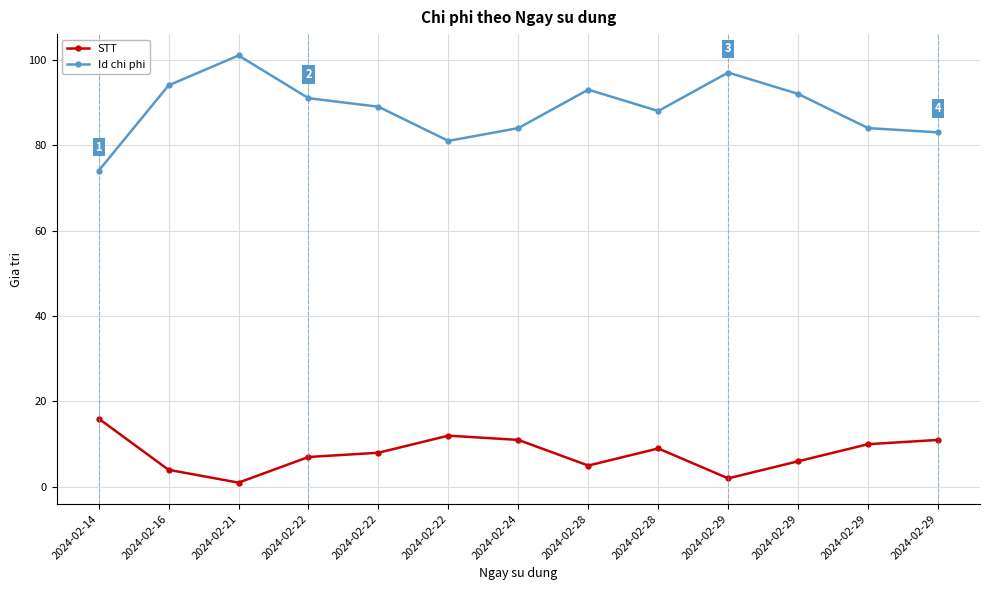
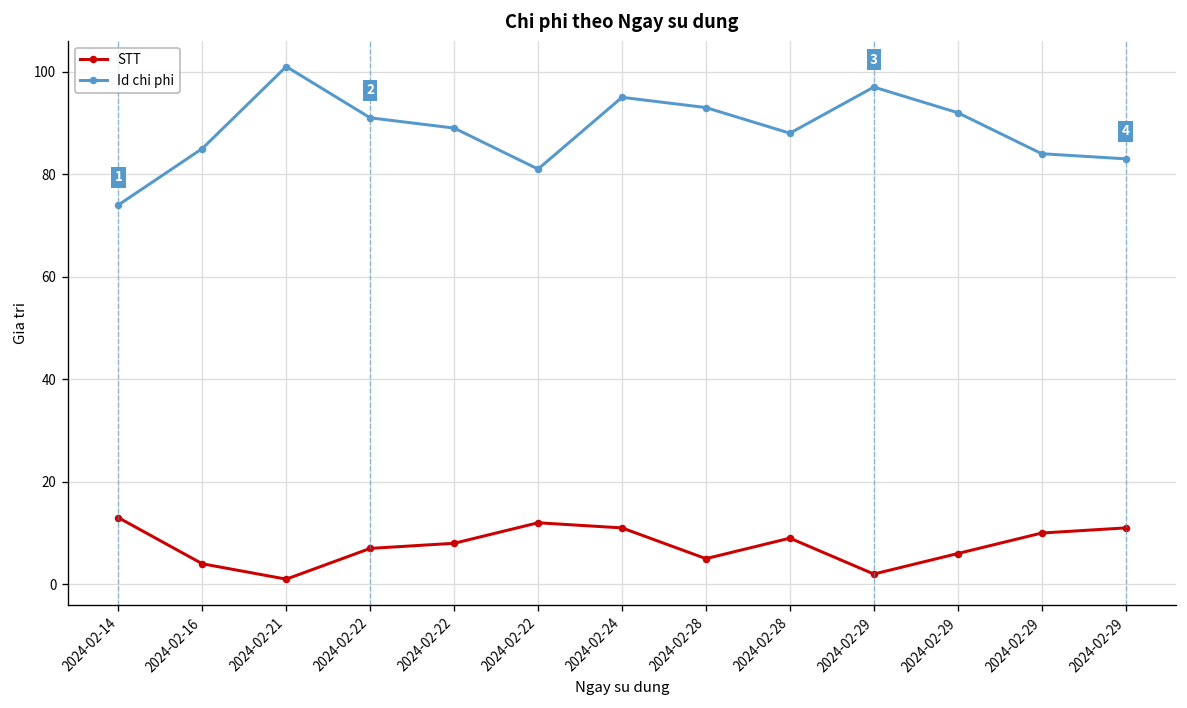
STT, 2024-02-14: 16 -> 13
Id chi phi, 2024-02-16: 94 -> 85
Id chi phi, 2024-02-24: 84 -> 95
